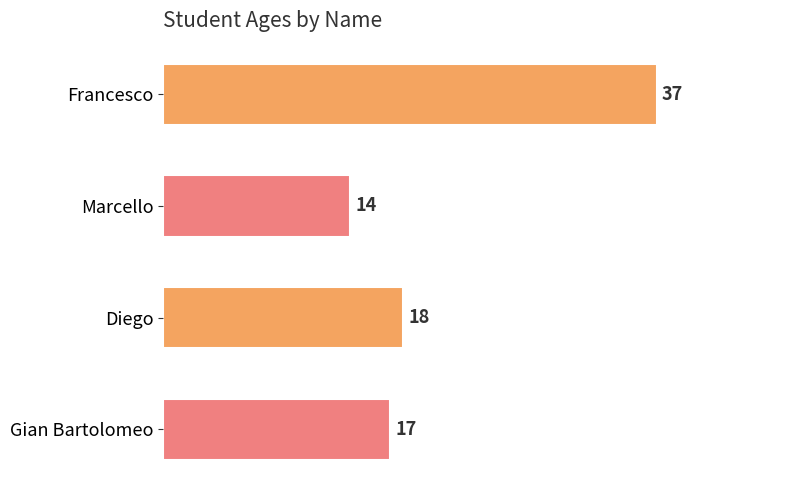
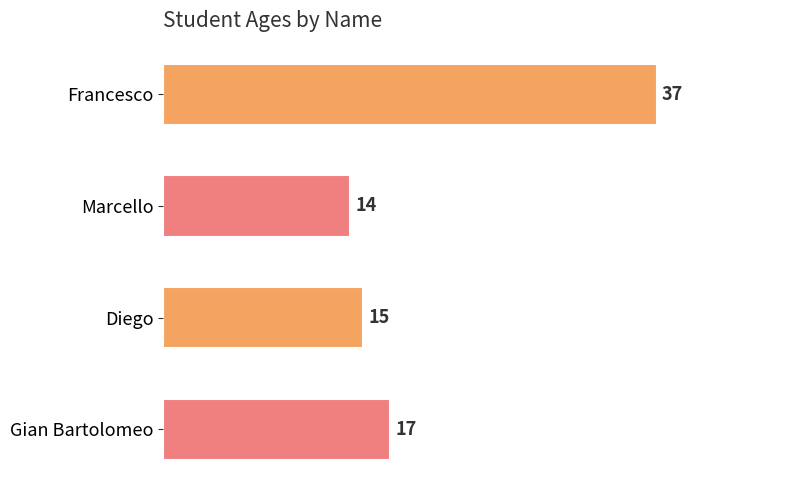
Diego: 18 -> 15
